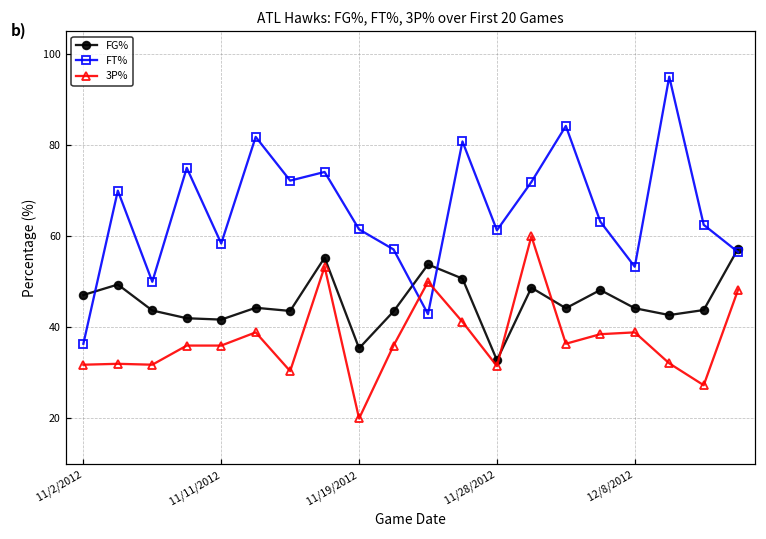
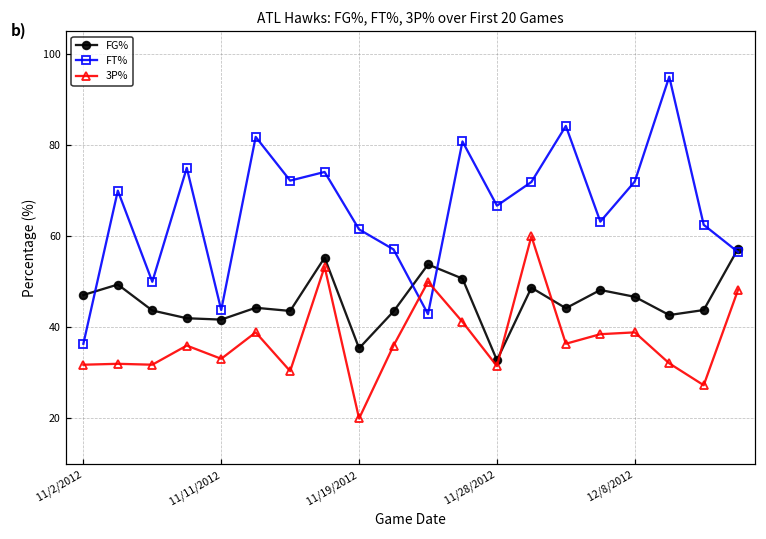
FT%, 11/11/2012: 58 -> 44
3P%, 11/11/2012: 36 -> 33
FT%, 11/28/2012: 61 -> 67
FG%, 12/8/2012: 44 -> 47
FT%, 12/8/2012: 53 -> 72
